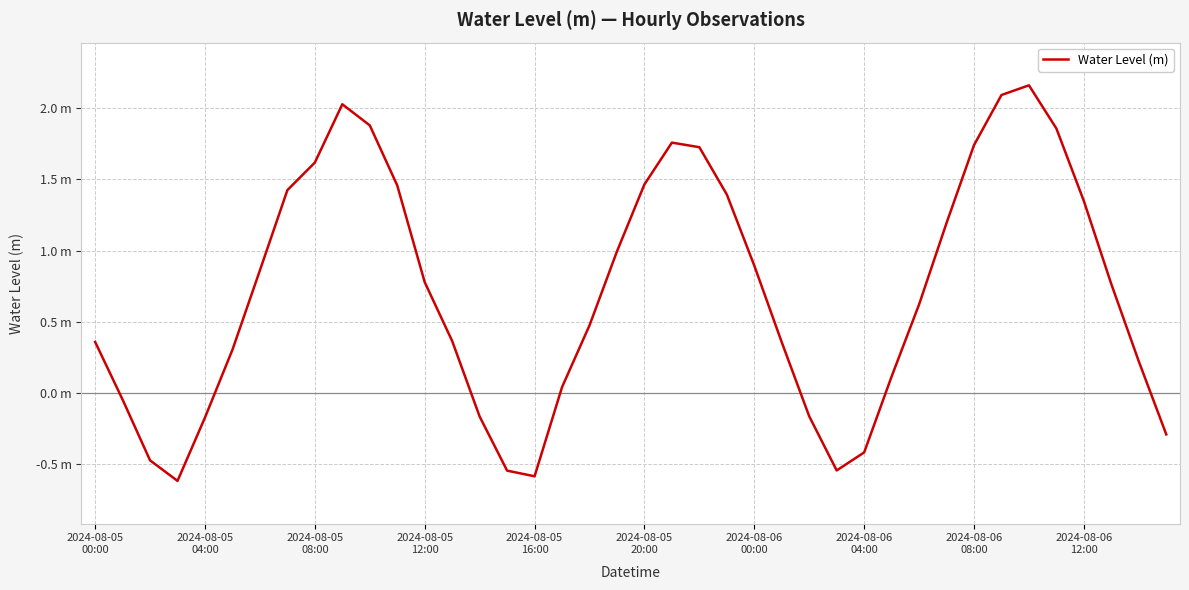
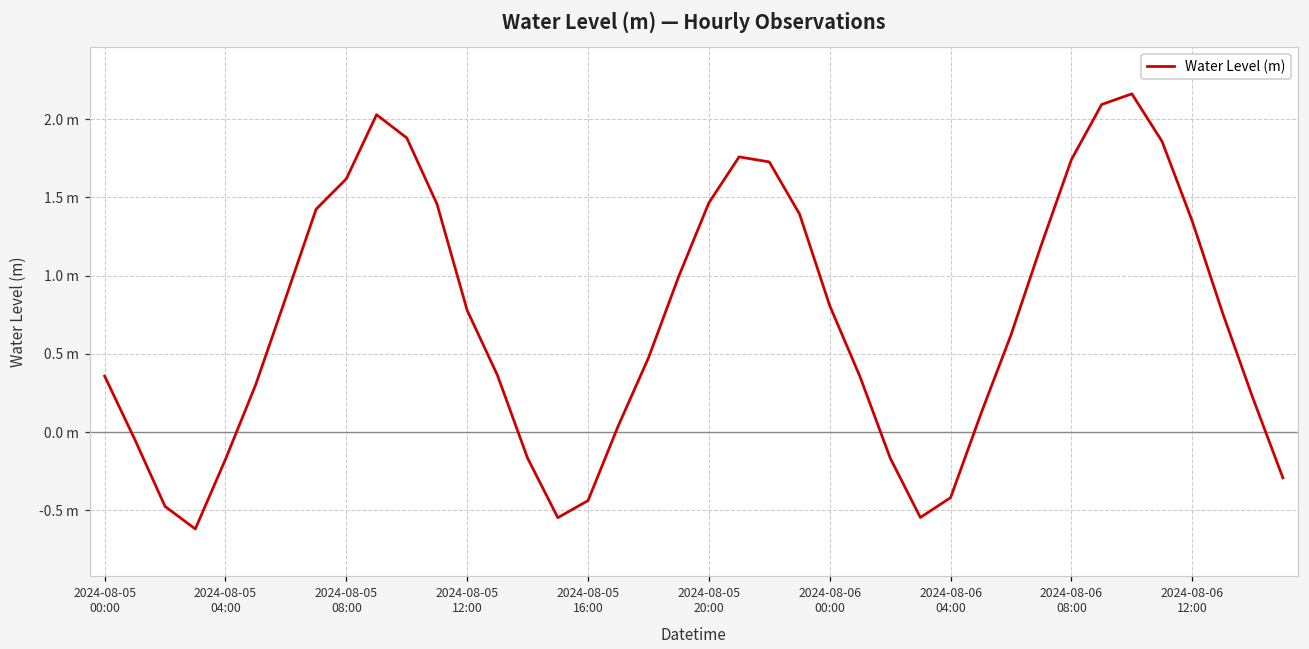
2024-08-05 16:00: -0.59 m -> -0.44 m
2024-08-06 00:00: 0.89 m -> 0.81 m
